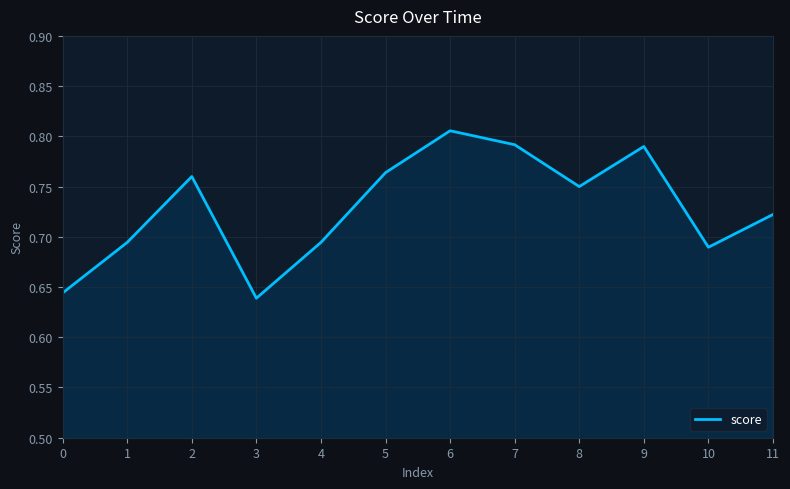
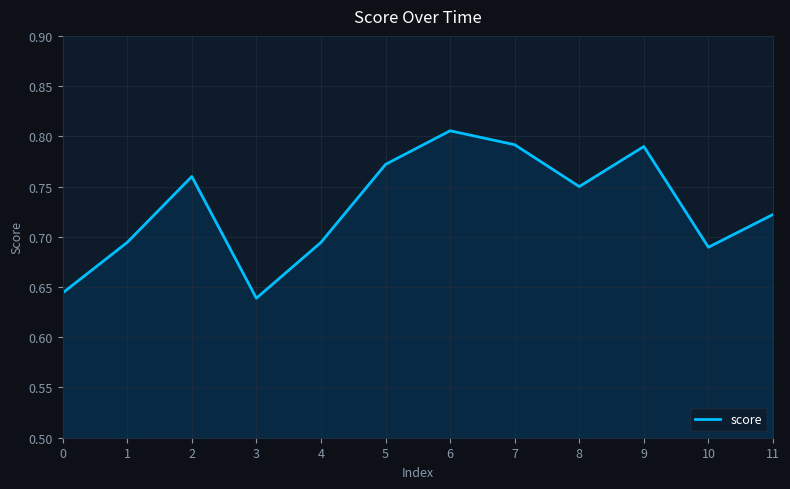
5: 0.764 -> 0.772
